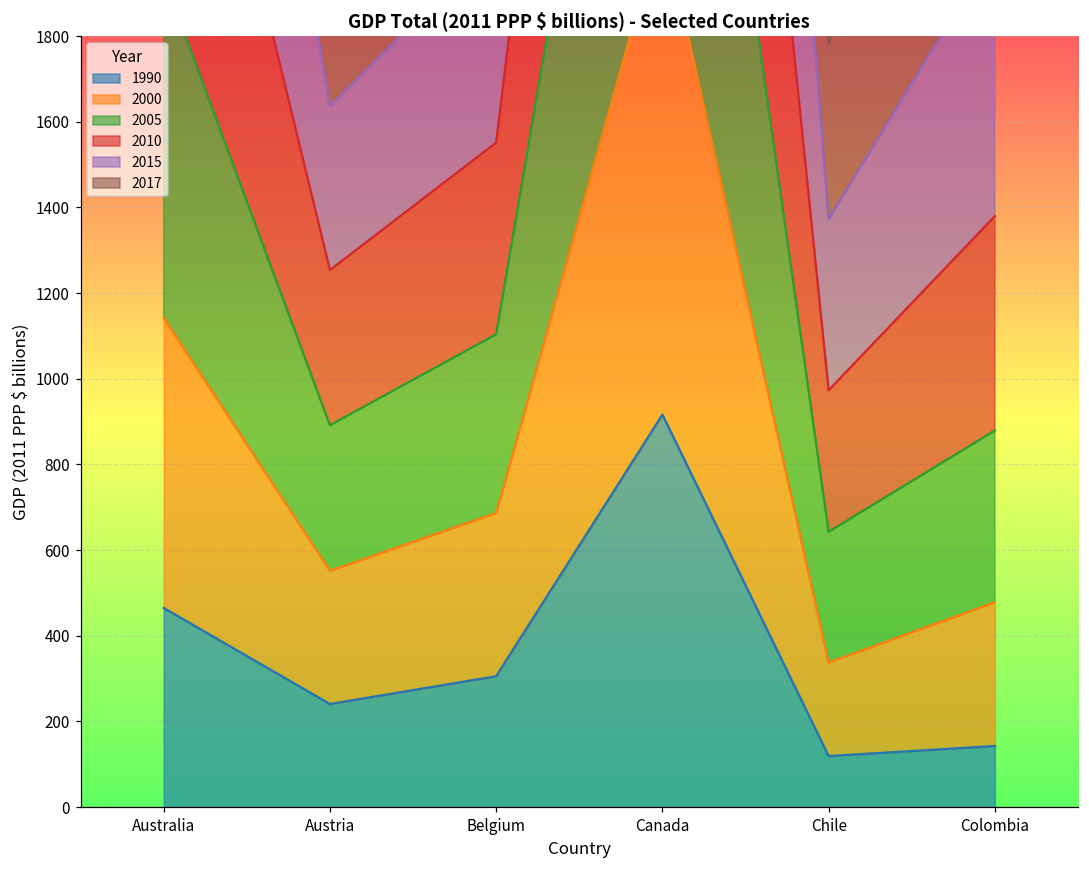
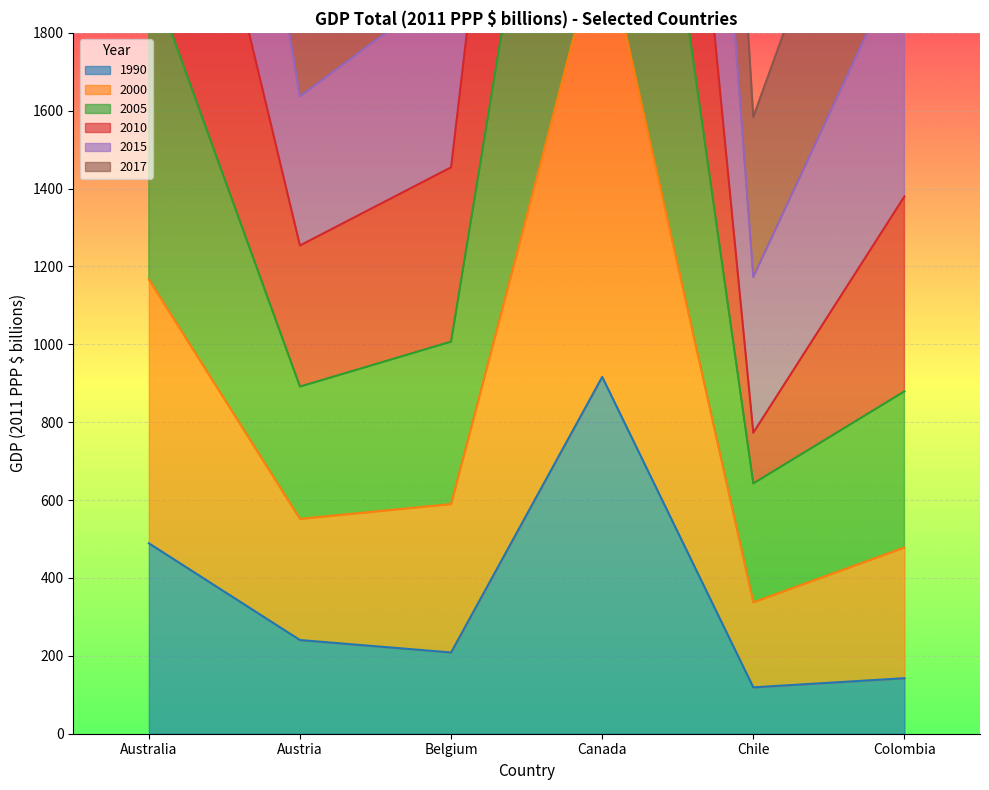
1990, Australia: 460 -> 490
1990, Belgium: 310 -> 210
2010, Chile: 330 -> 130
